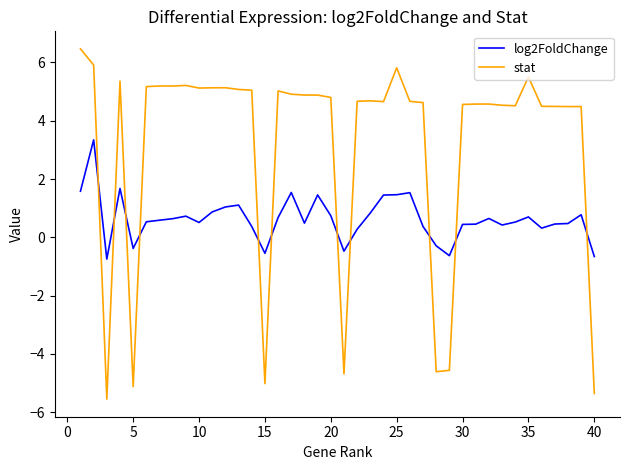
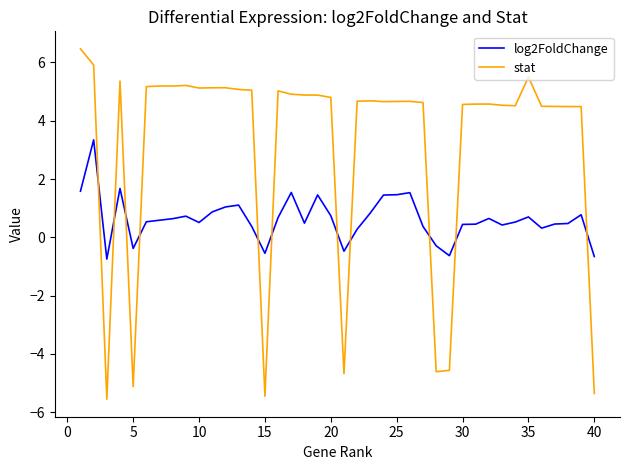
stat, 15: -5.0 -> -5.5
stat, 25: 5.8 -> 4.7
